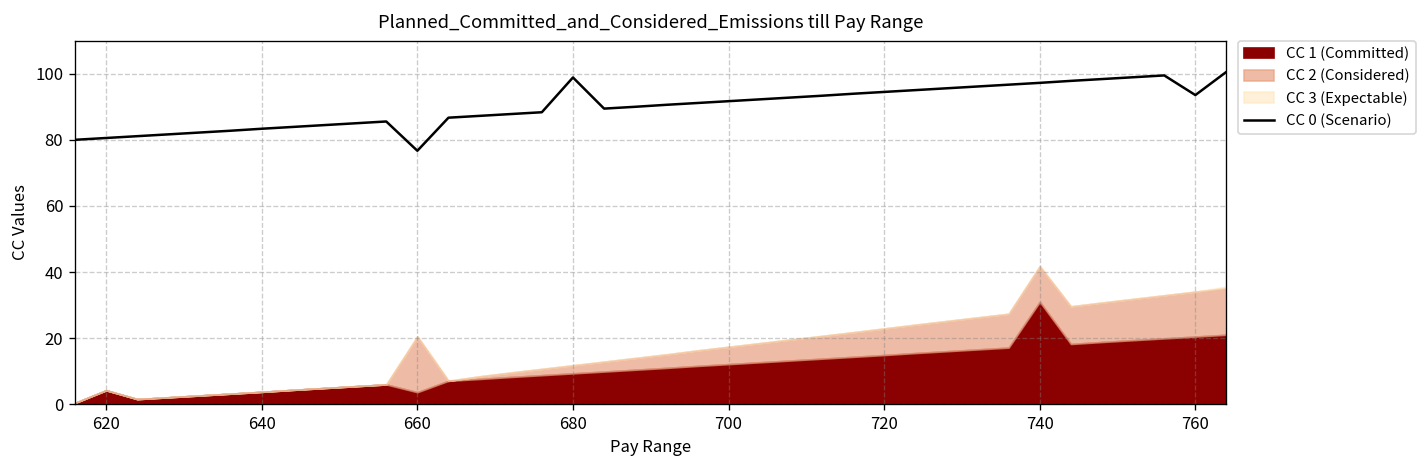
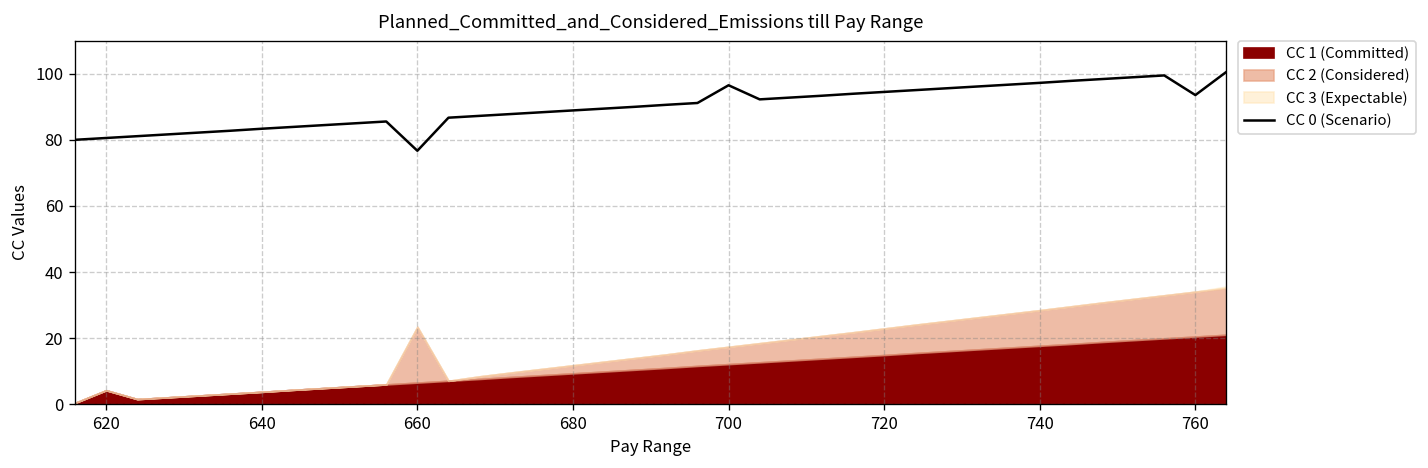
CC 1 (Committed), 660: 4 -> 7
CC 0 (Scenario), 680: 99 -> 89
CC 0 (Scenario), 700: 92 -> 97
CC 1 (Committed), 740: 31 -> 18
